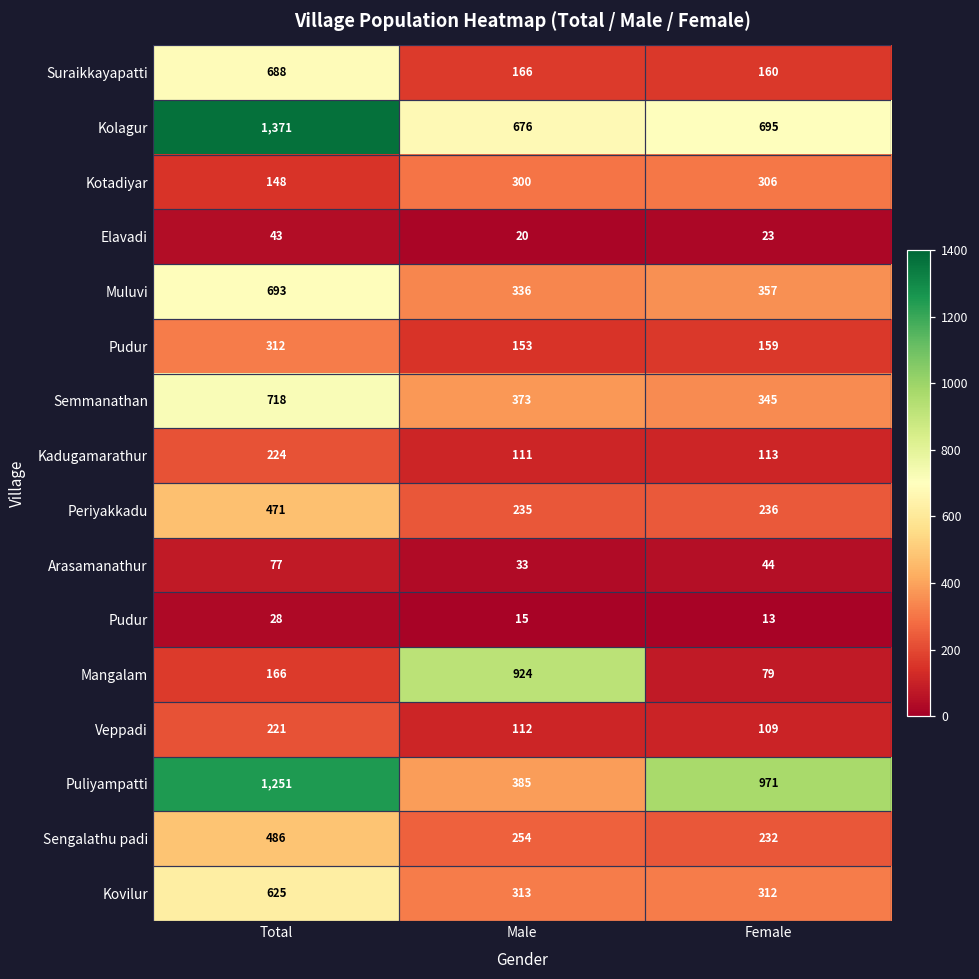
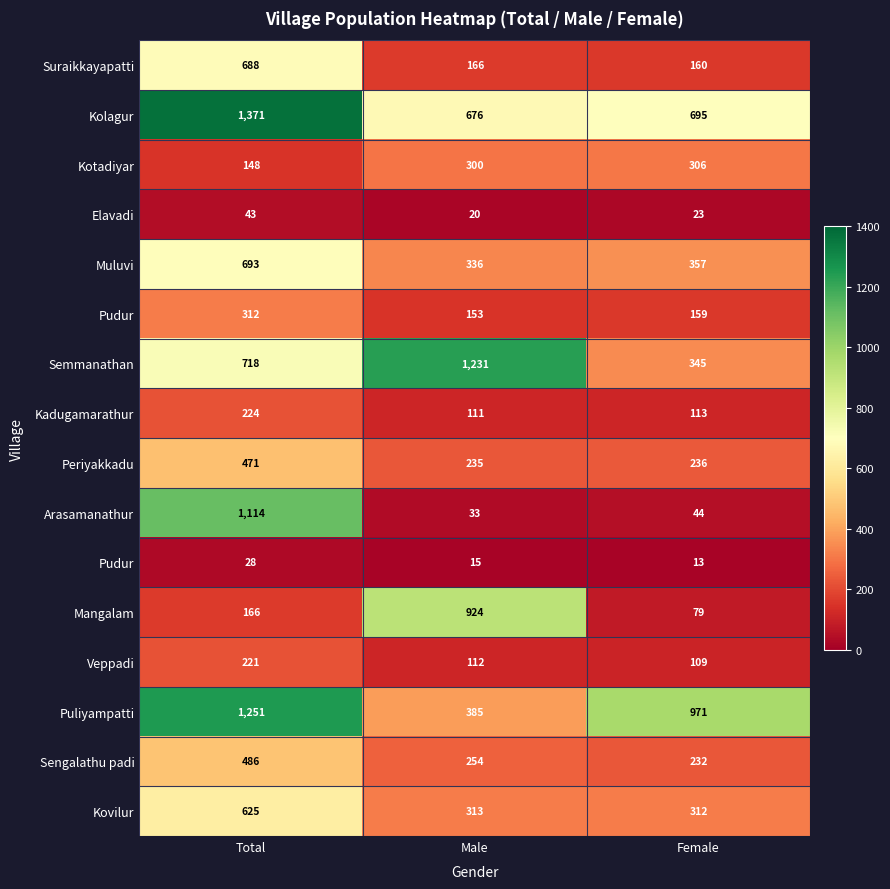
Semmanathan, Male: 373 -> 1,231
Arasamanathur, Total: 77 -> 1,114
